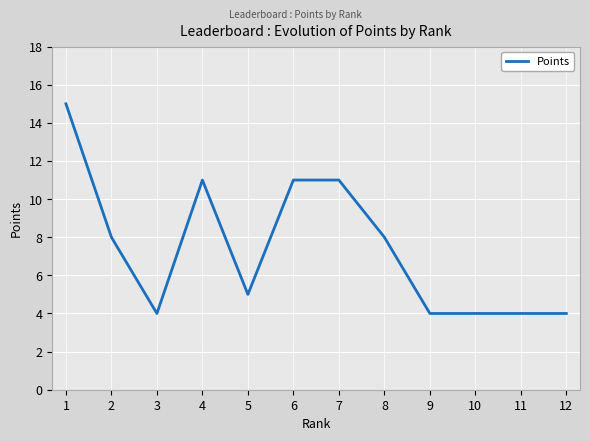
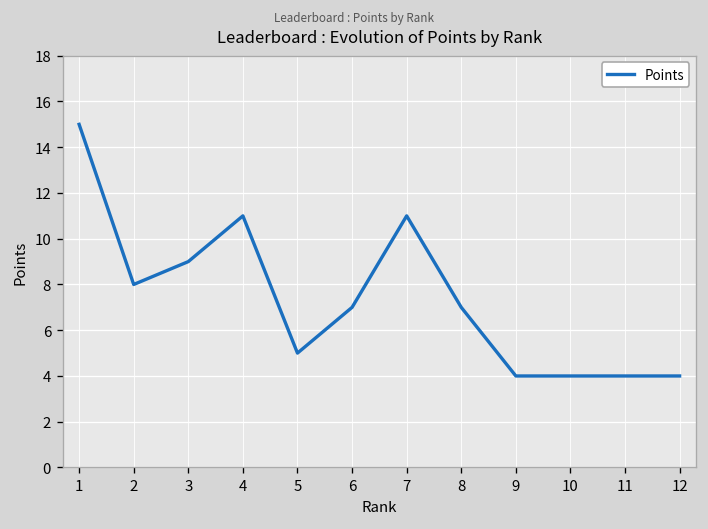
3: 4 -> 9
6: 11 -> 7
8: 8 -> 7
